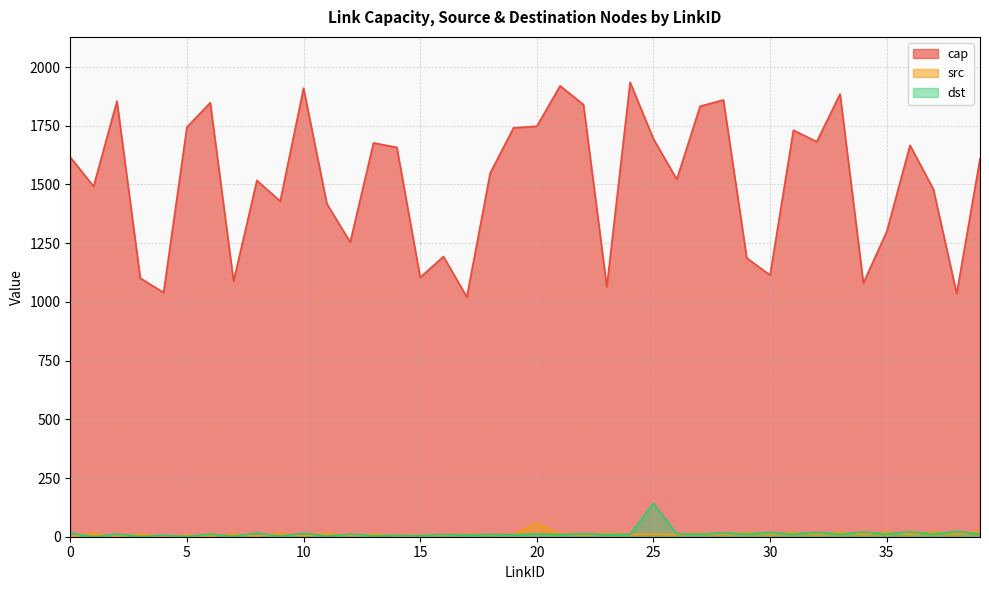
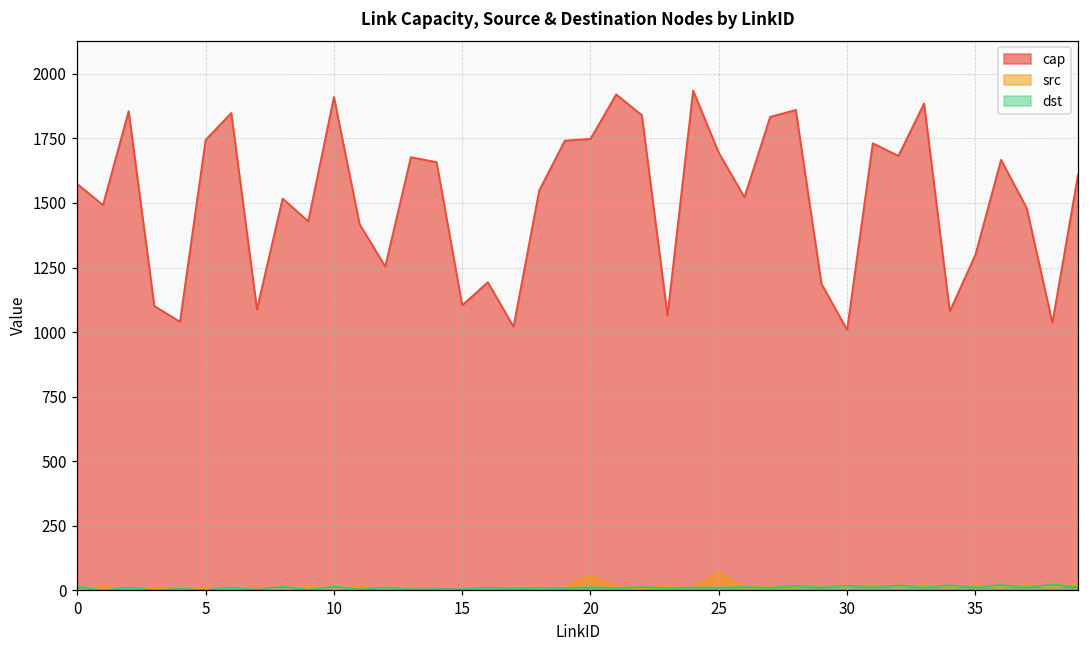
cap, 0: 1620 -> 1570
src, 25: 10 -> 70
dst, 25: 140 -> 10
cap, 30: 1110 -> 1010
